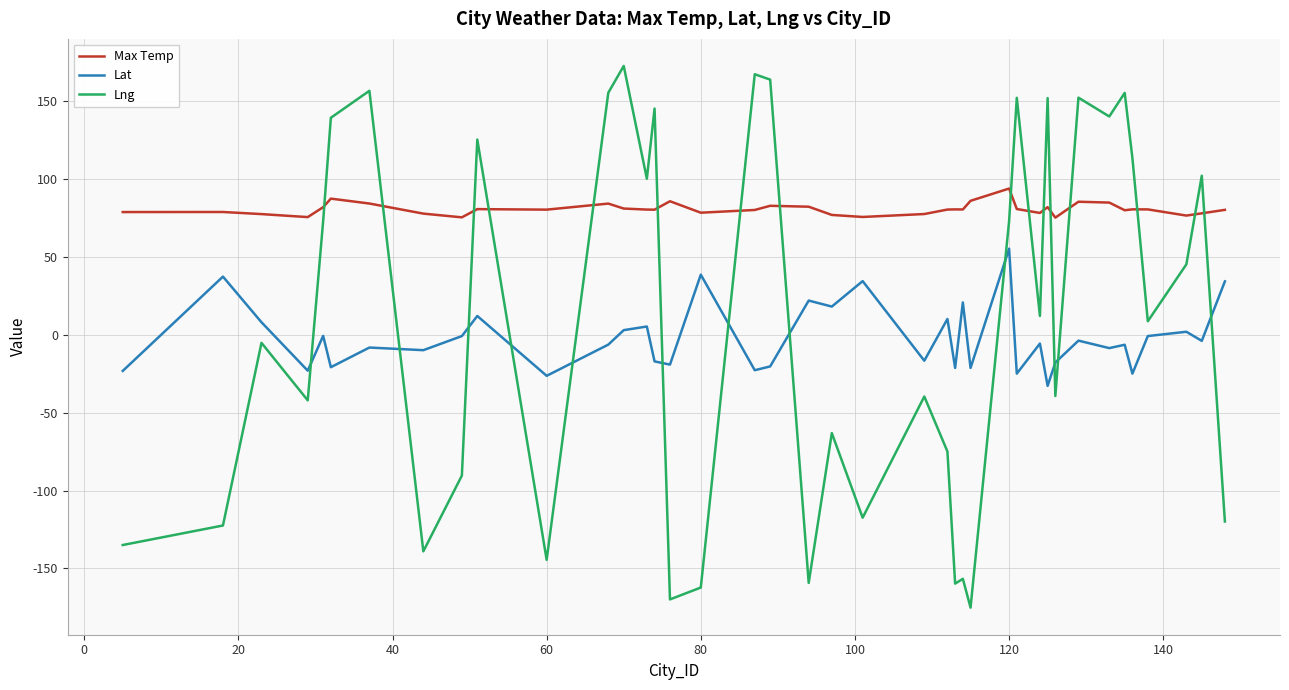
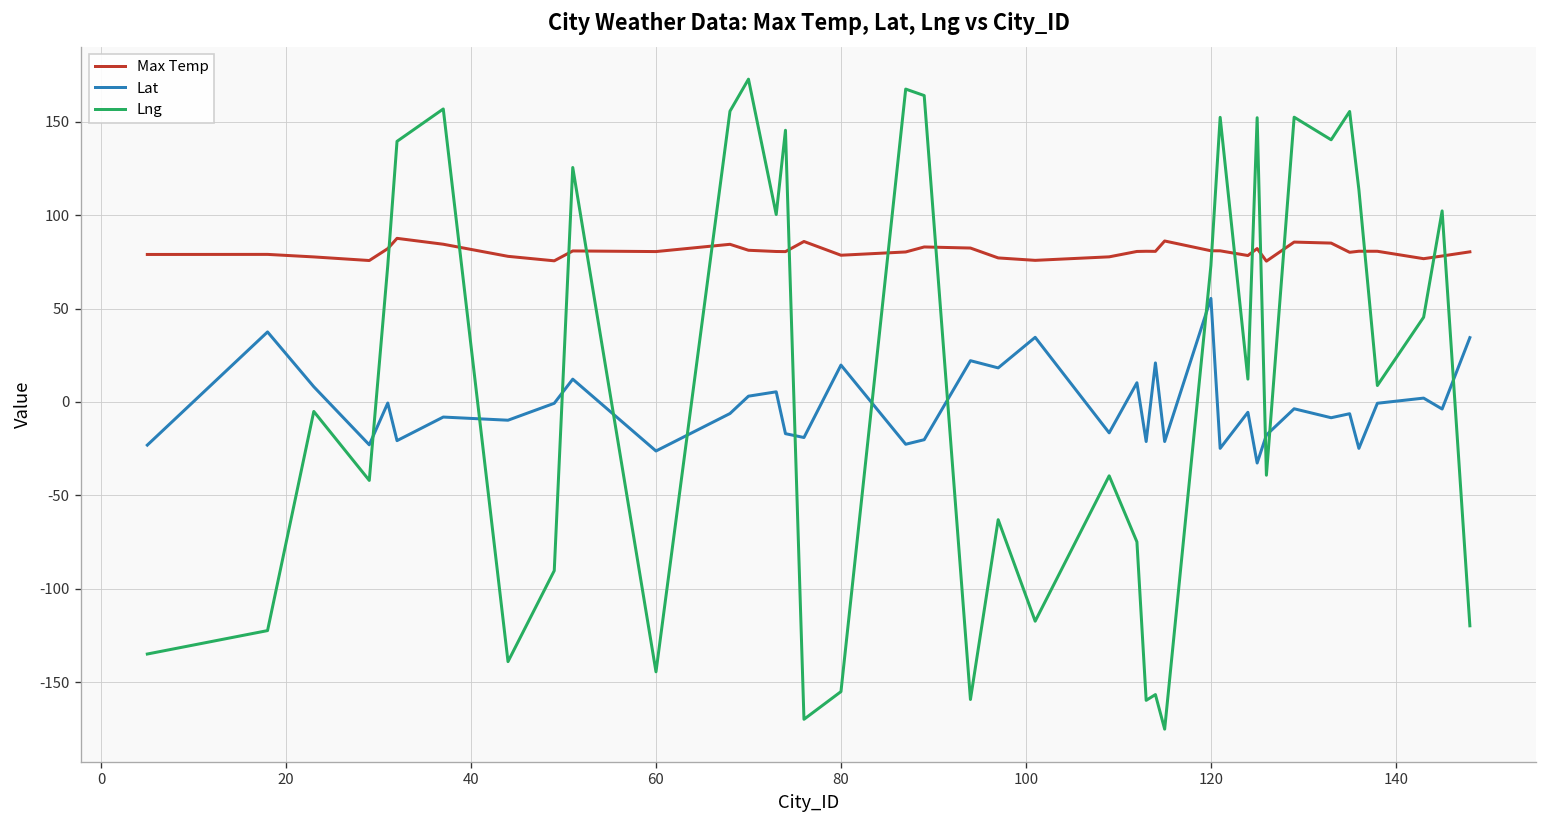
Lat, 80: 39 -> 20
Lng, 80: -162 -> -155
Max Temp, 120: 94 -> 81
